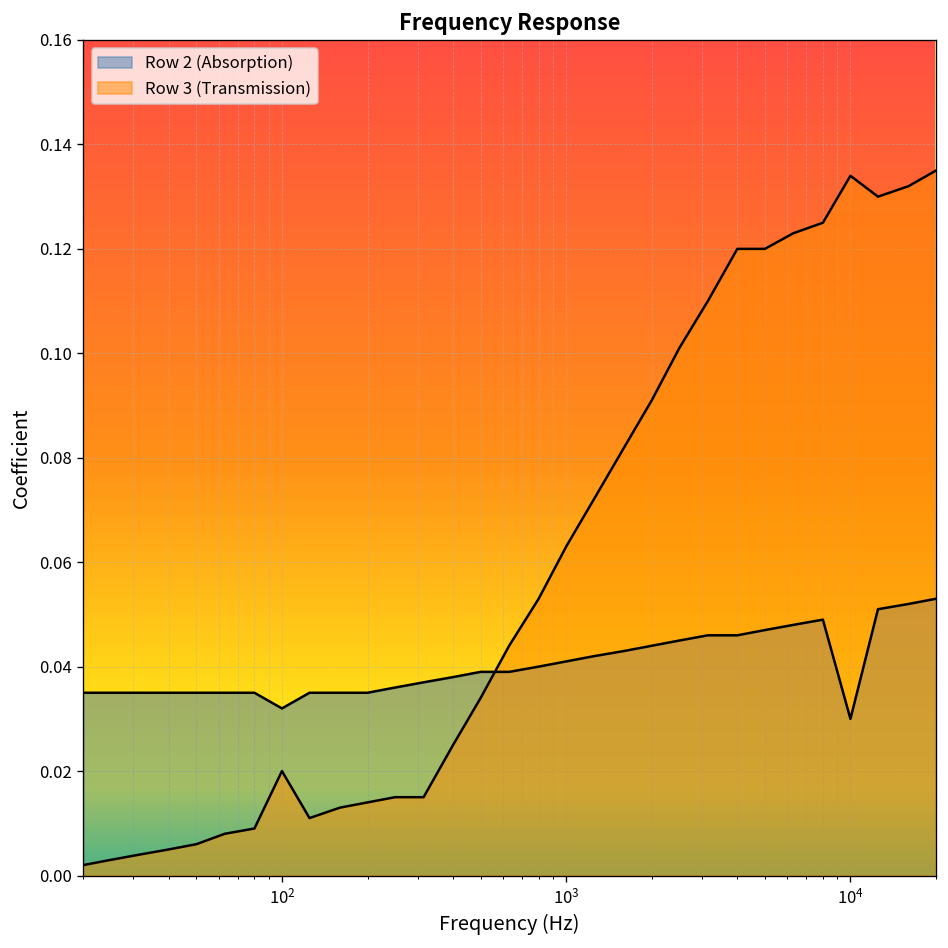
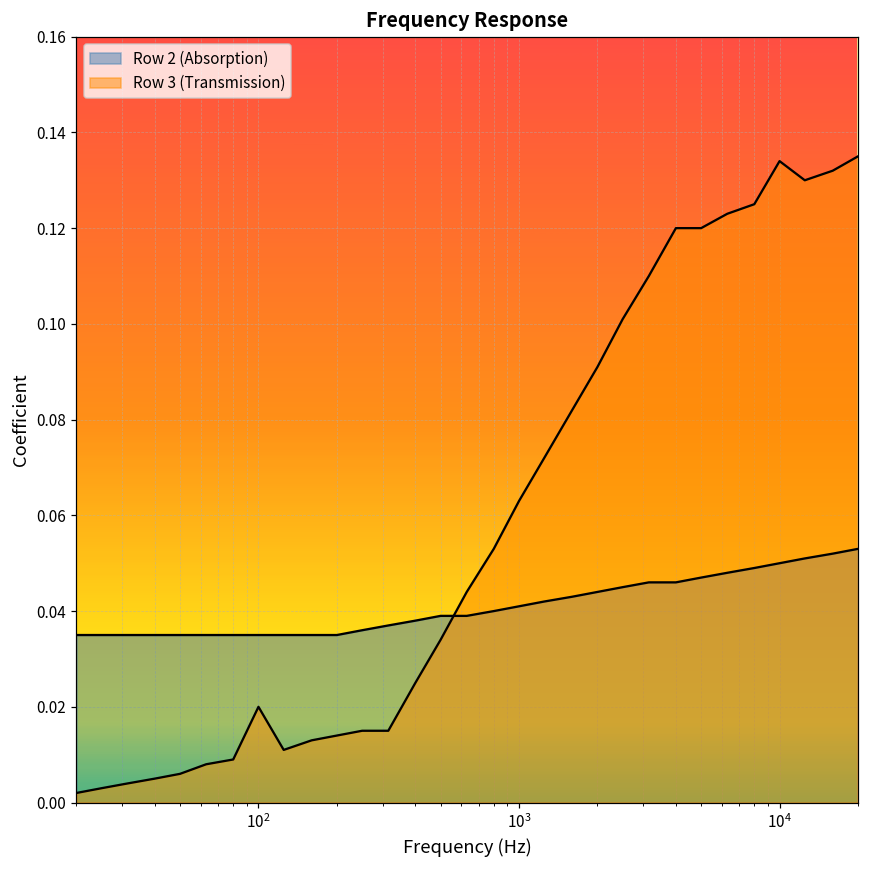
Row 2 (Absorption), 10^2: 0.032 -> 0.035
Row 2 (Absorption), 10^4: 0.03 -> 0.05
